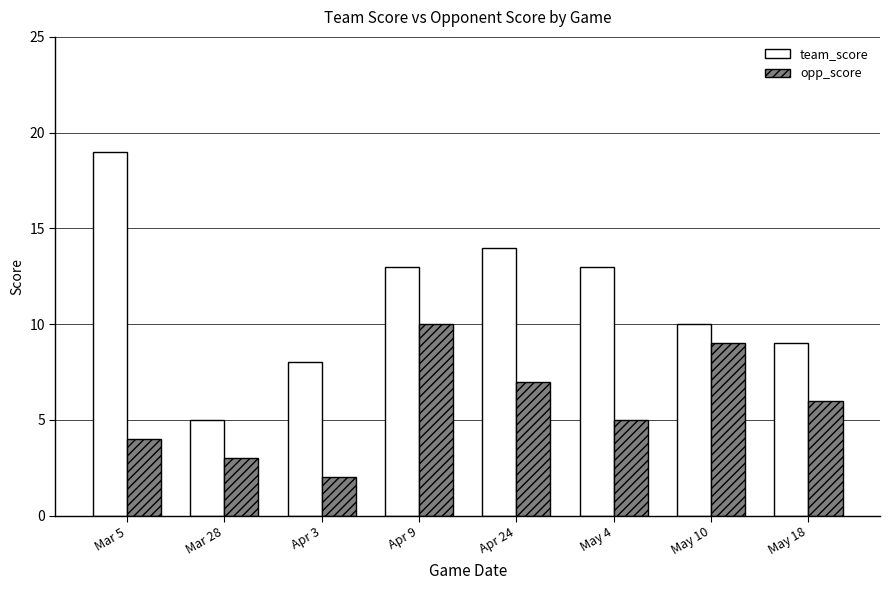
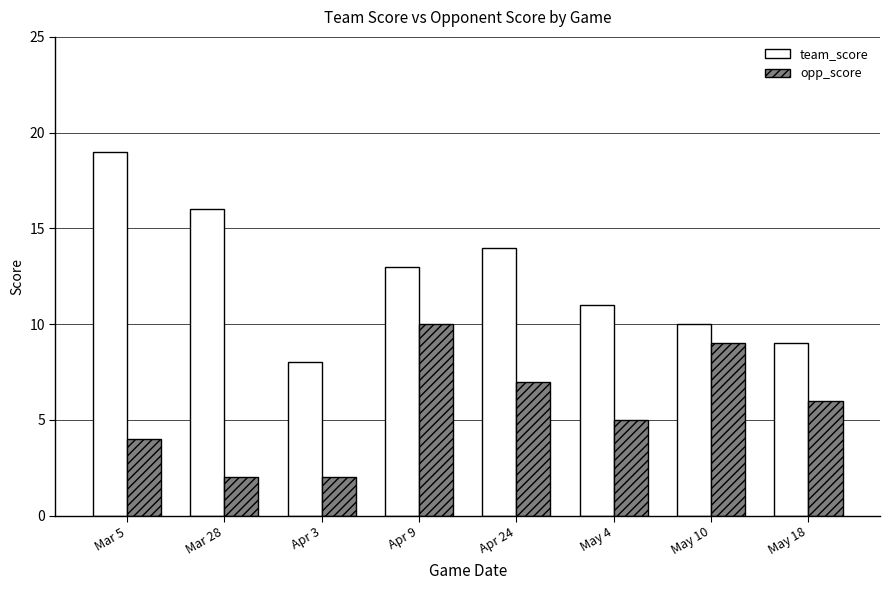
team_score, Mar 28: 5 -> 16
opp_score, Mar 28: 3 -> 2
team_score, May 4: 13 -> 11
